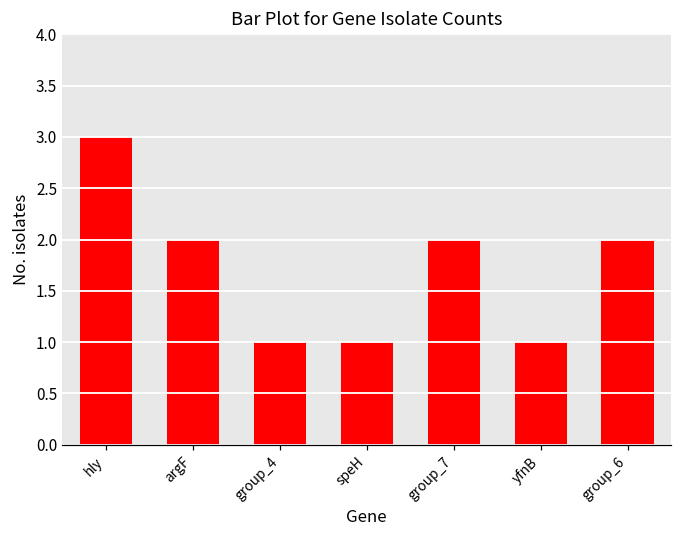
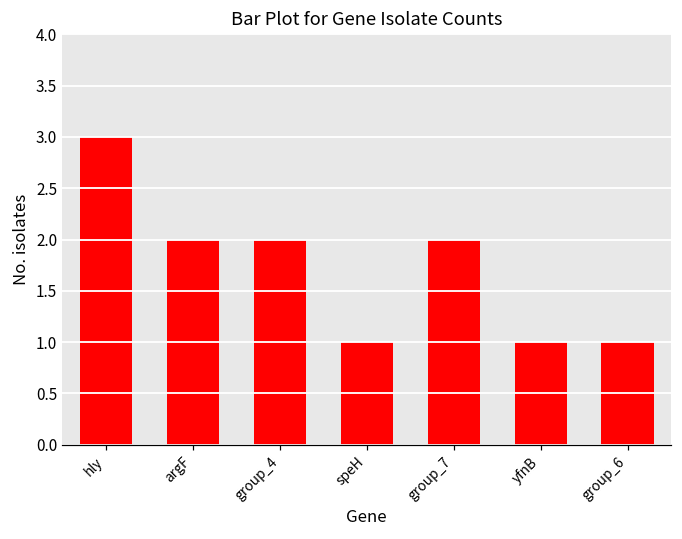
group_4: 1 -> 2
group_6: 2 -> 1
